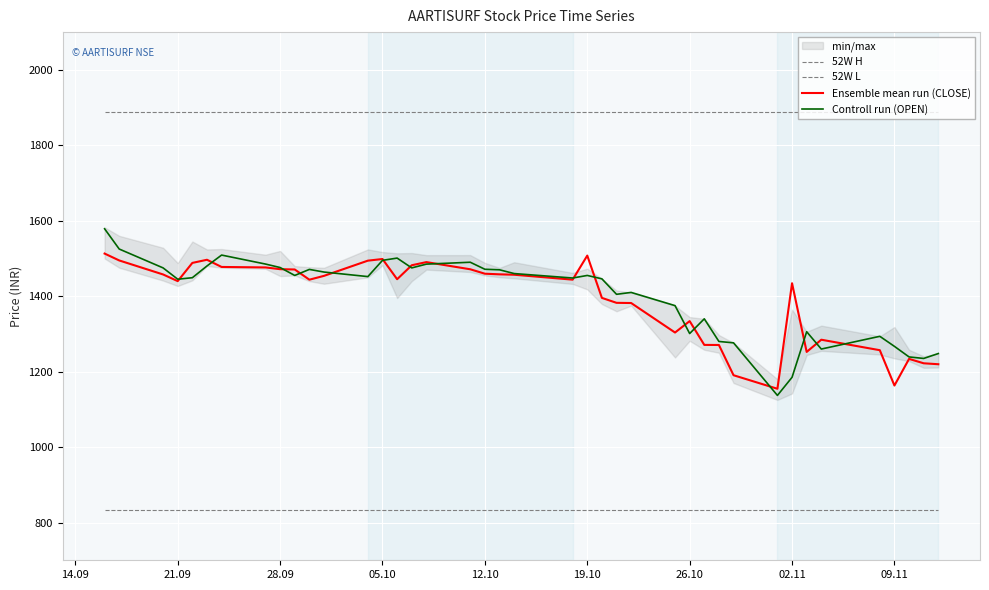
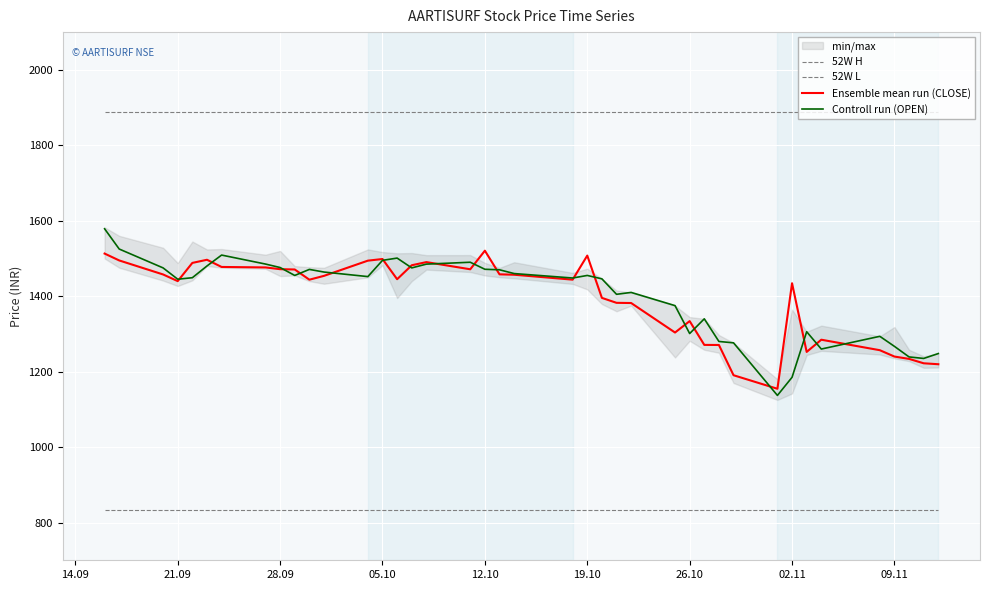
Ensemble mean run (CLOSE), 12.10: 1460 -> 1520
Ensemble mean run (CLOSE), 09.11: 1160 -> 1240
